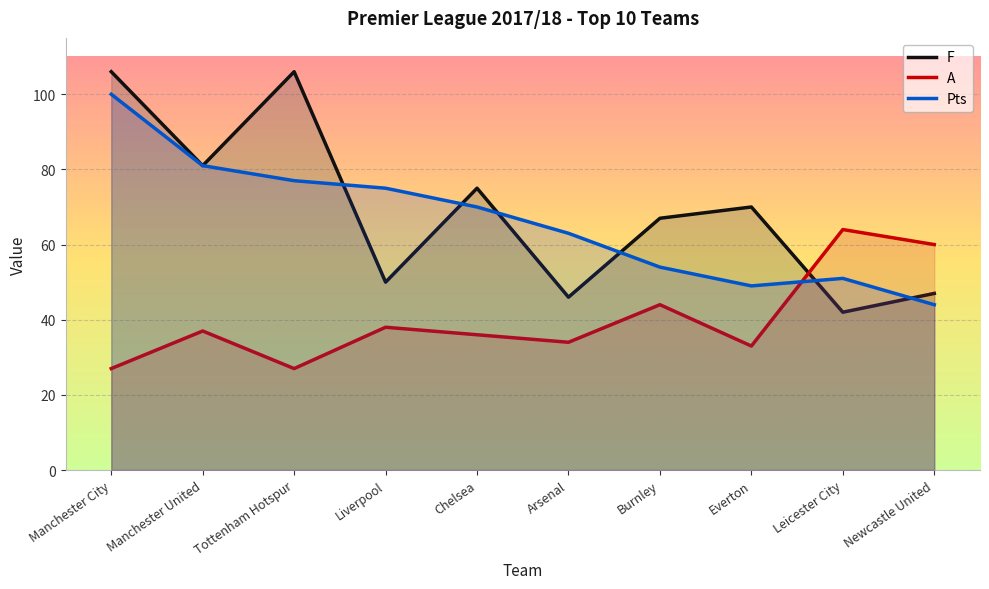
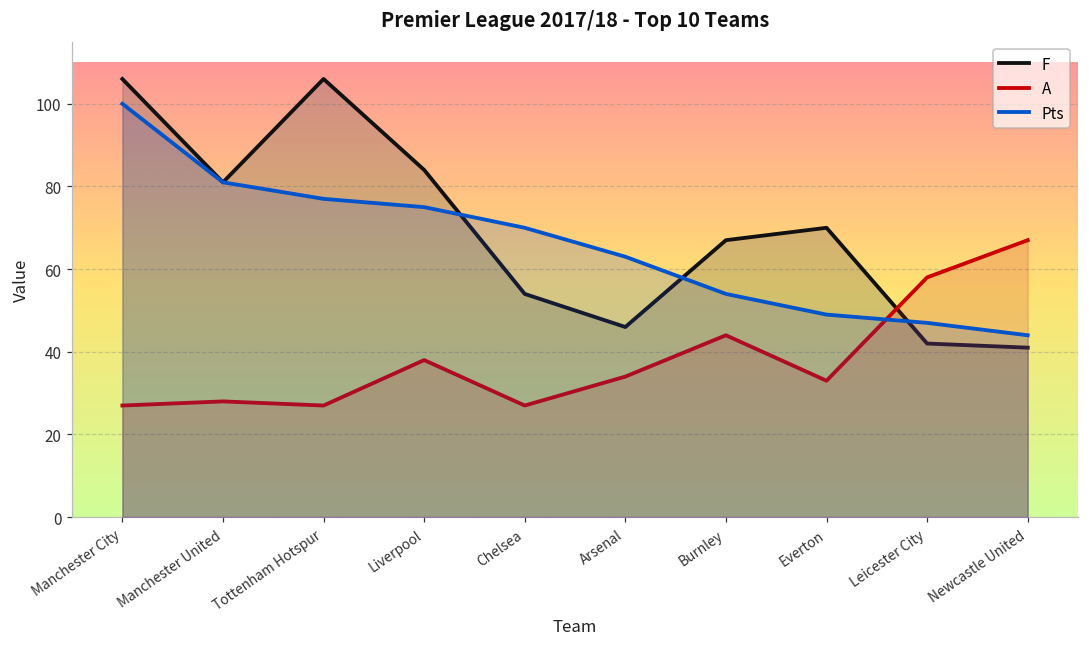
A, Manchester United: 37 -> 28
F, Liverpool: 50 -> 84
F, Chelsea: 75 -> 54
A, Chelsea: 36 -> 27
A, Leicester City: 64 -> 58
Pts, Leicester City: 51 -> 47
F, Newcastle United: 47 -> 41
A, Newcastle United: 60 -> 67
